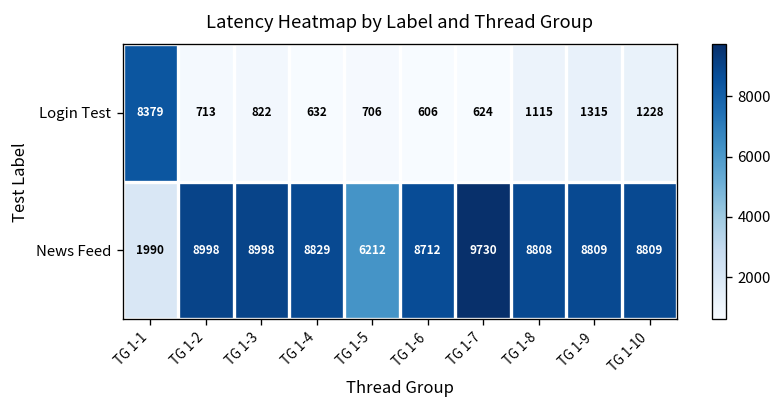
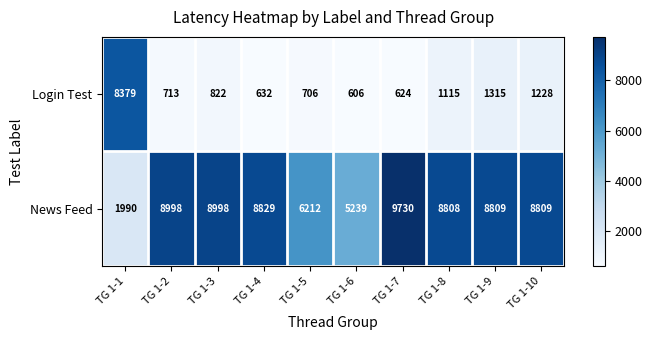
News Feed, TG 1-6: 8712 -> 5239
